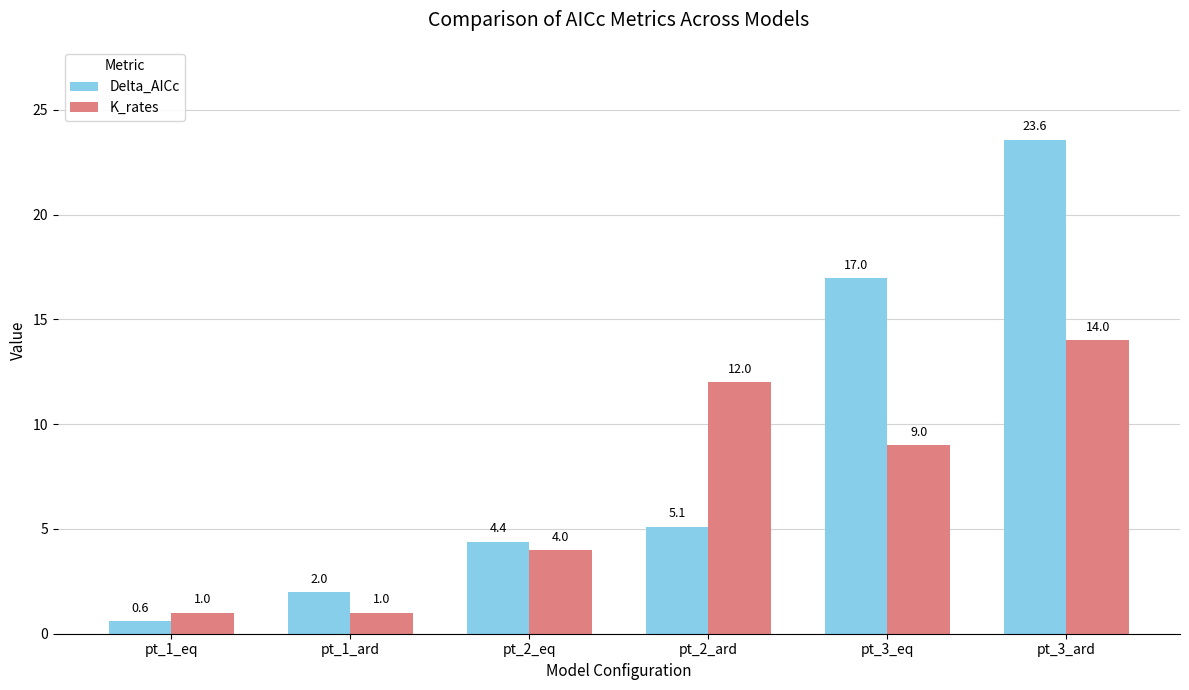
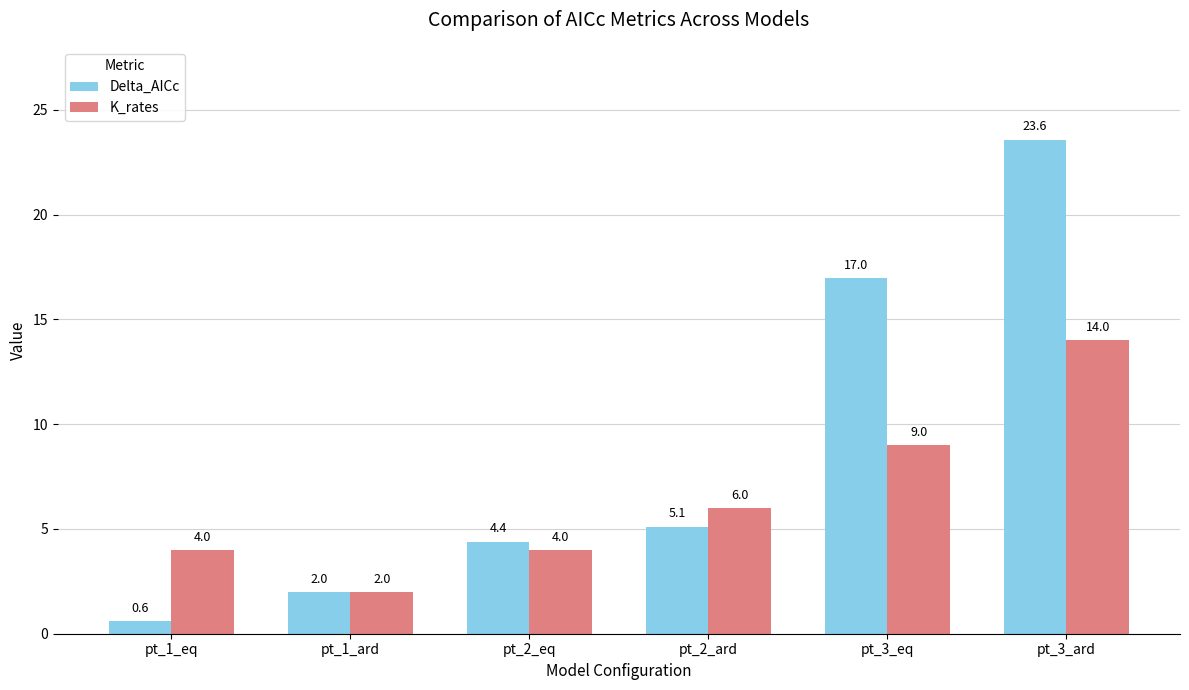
K_rates, pt_1_eq: 1.0 -> 4.0
K_rates, pt_1_ard: 1.0 -> 2.0
K_rates, pt_2_ard: 12.0 -> 6.0
